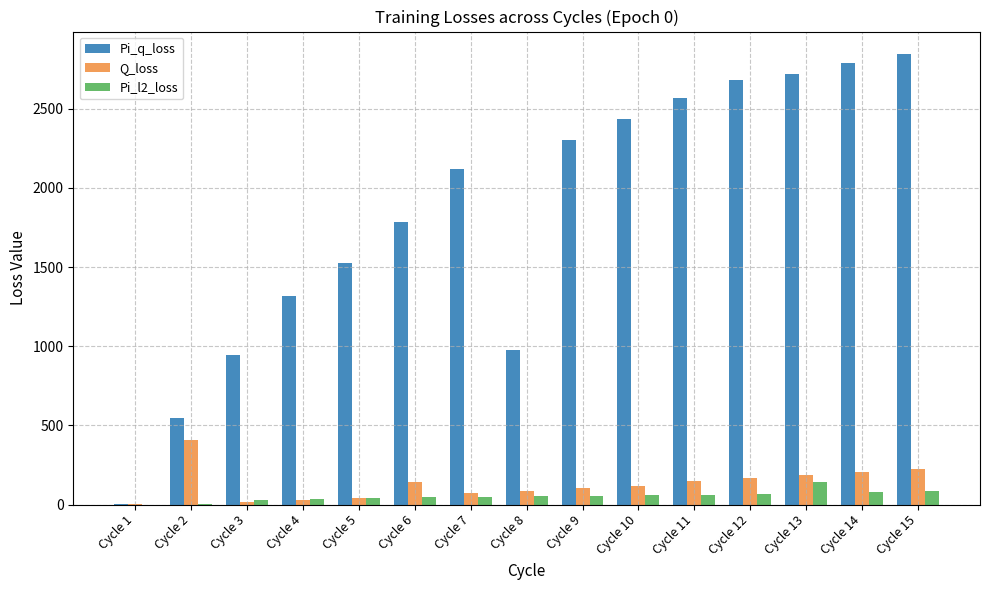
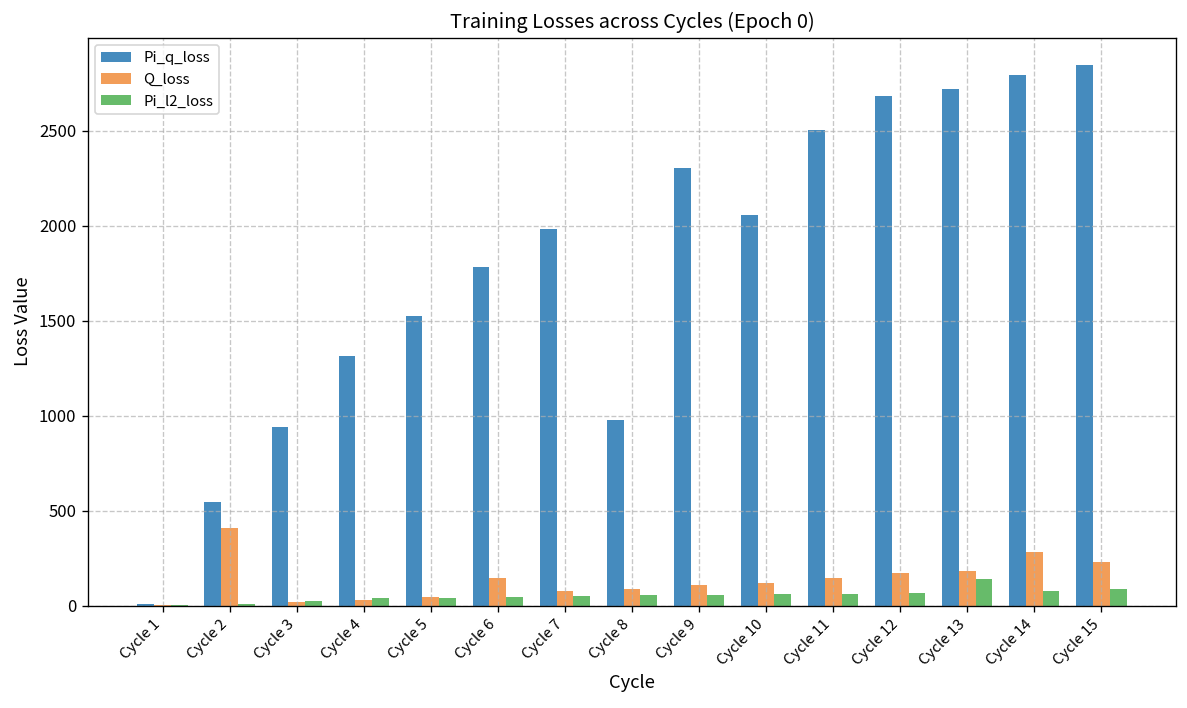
Pi_q_loss, Cycle 7: 2120 -> 1980
Pi_q_loss, Cycle 10: 2440 -> 2060
Pi_q_loss, Cycle 11: 2570 -> 2500
Q_loss, Cycle 14: 200 -> 280
